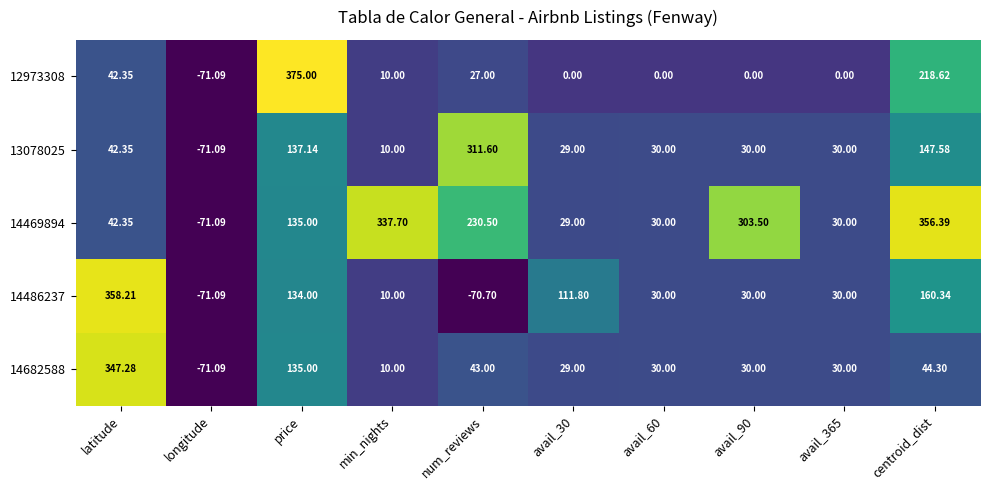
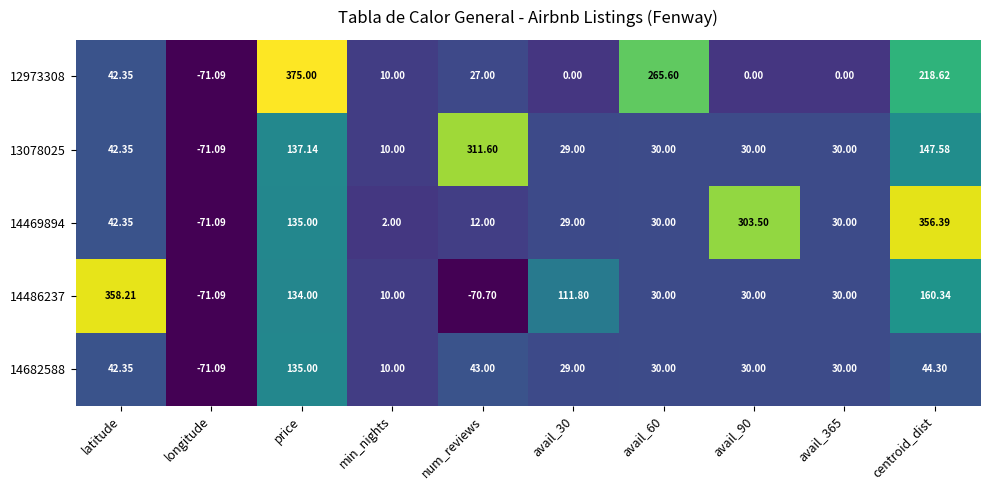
12973308, avail_60: 0.00 -> 265.60
14469894, min_nights: 337.70 -> 2.00
14469894, num_reviews: 230.50 -> 12.00
14682588, latitude: 347.28 -> 42.35
